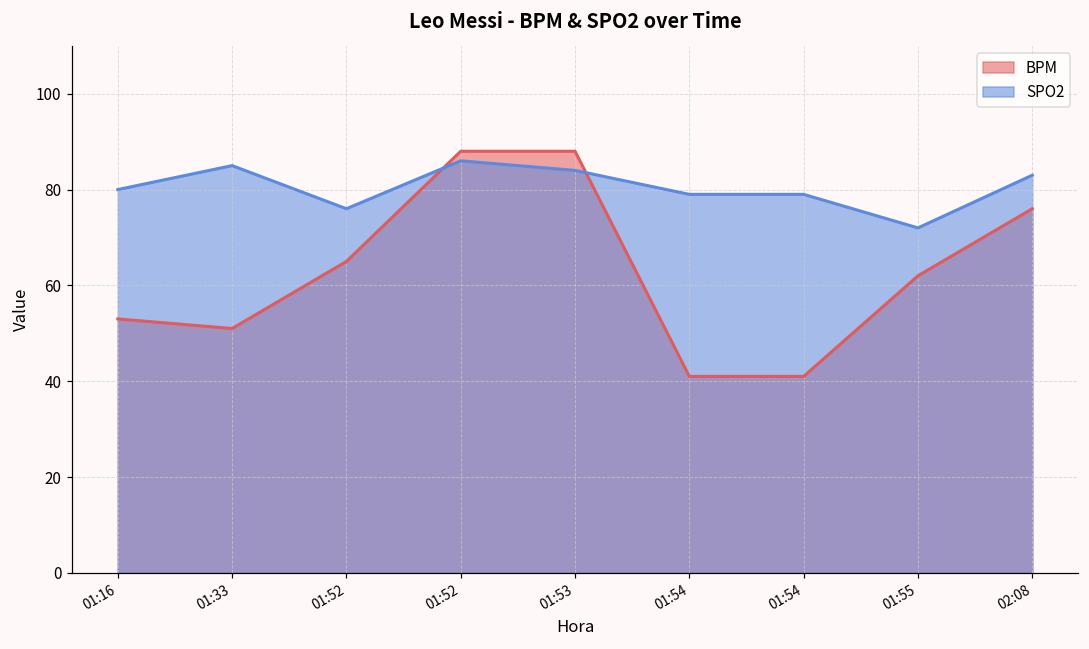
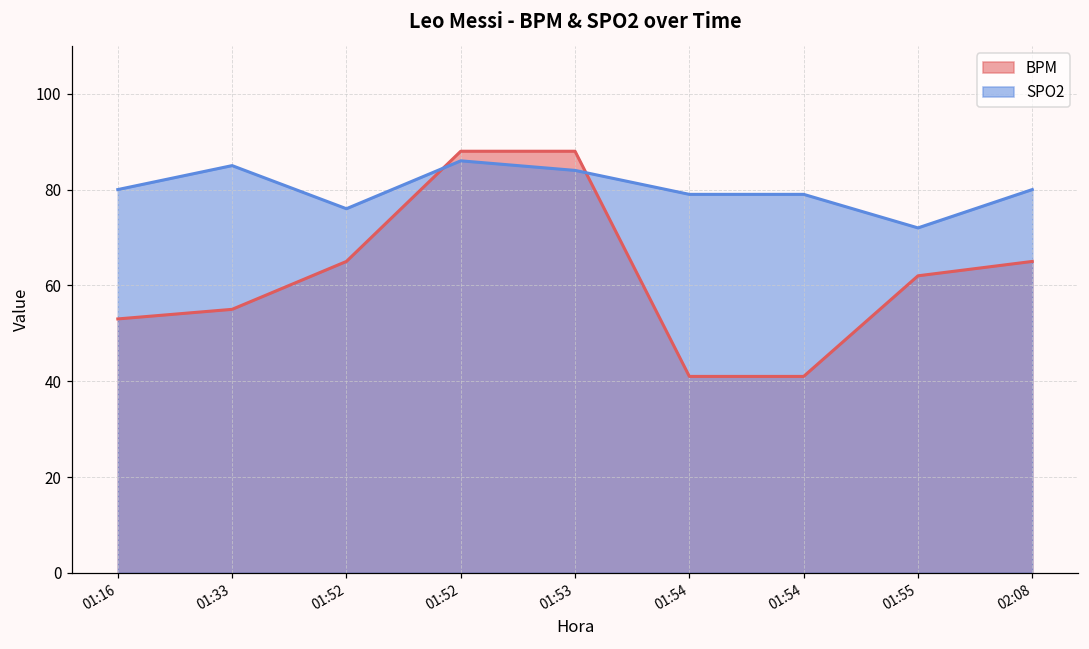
BPM, 01:33: 51 -> 55
BPM, 02:08: 76 -> 65
SPO2, 02:08: 83 -> 80
